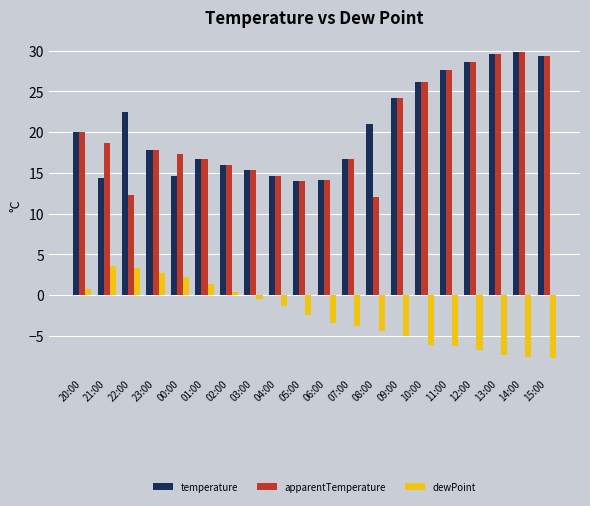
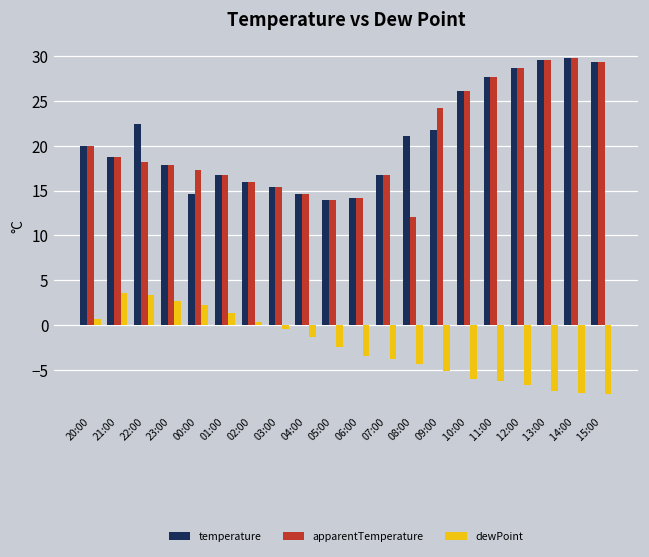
temperature, 21:00: 14 -> 19
apparentTemperature, 22:00: 12 -> 18
temperature, 09:00: 24 -> 22
